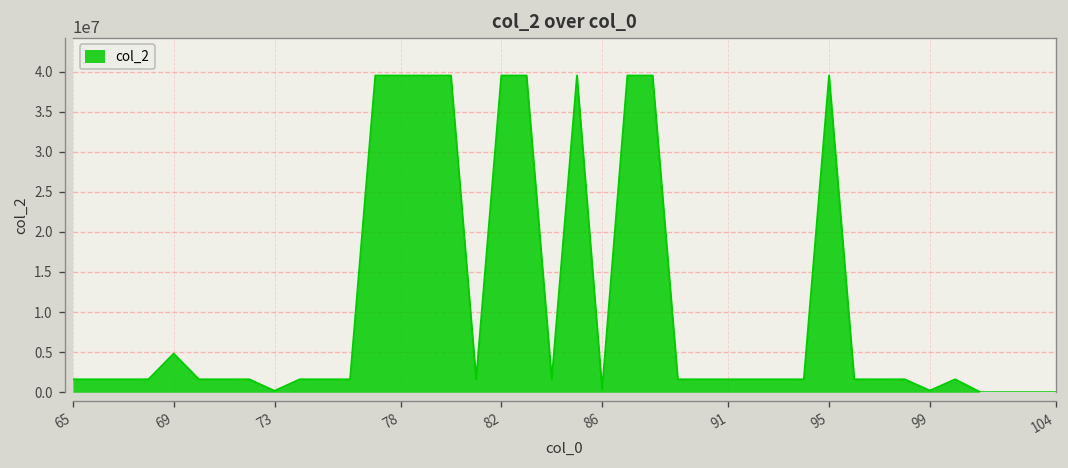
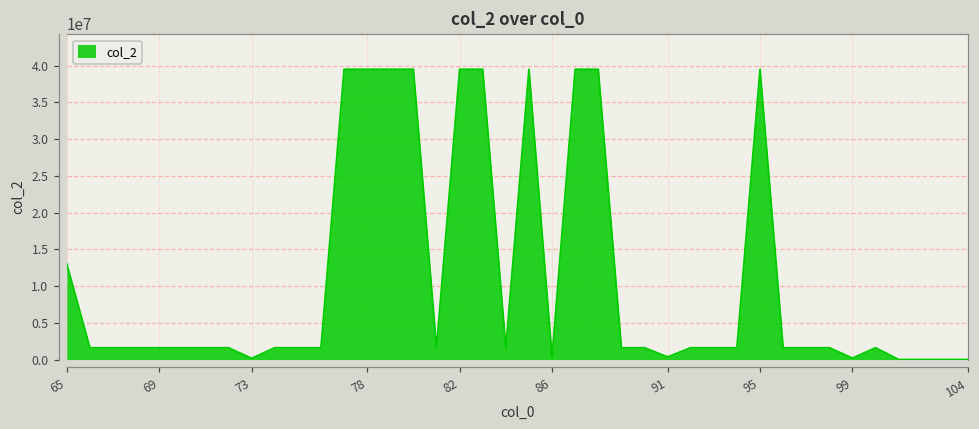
65: 2000000 -> 13000000
69: 5000000 -> 2000000
91: 2000000 -> 0
